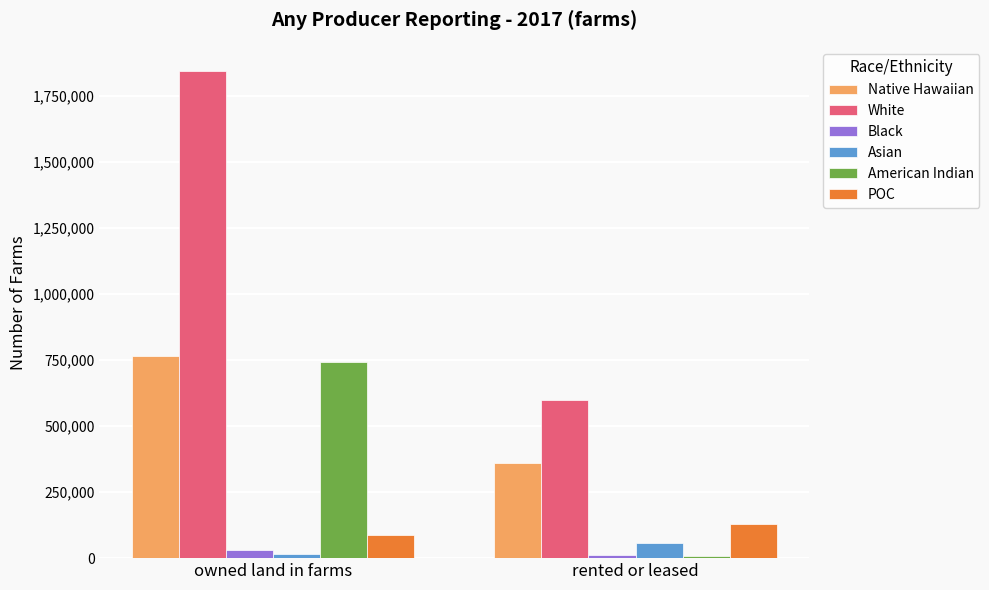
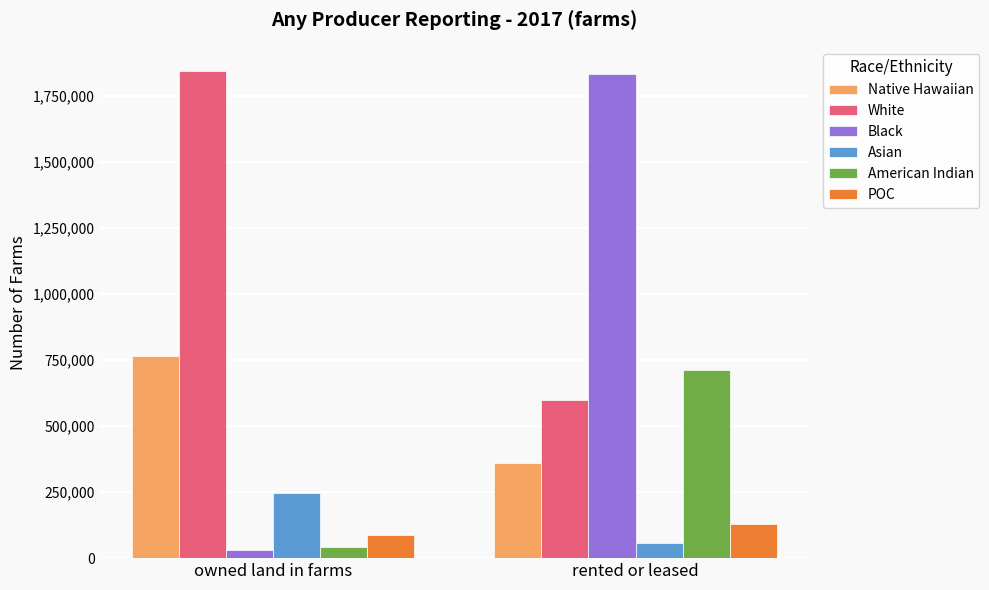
Asian, owned land in farms: 10,000 -> 250,000
American Indian, owned land in farms: 740,000 -> 40,000
Black, rented or leased: 10,000 -> 1,830,000
American Indian, rented or leased: 10,000 -> 710,000
